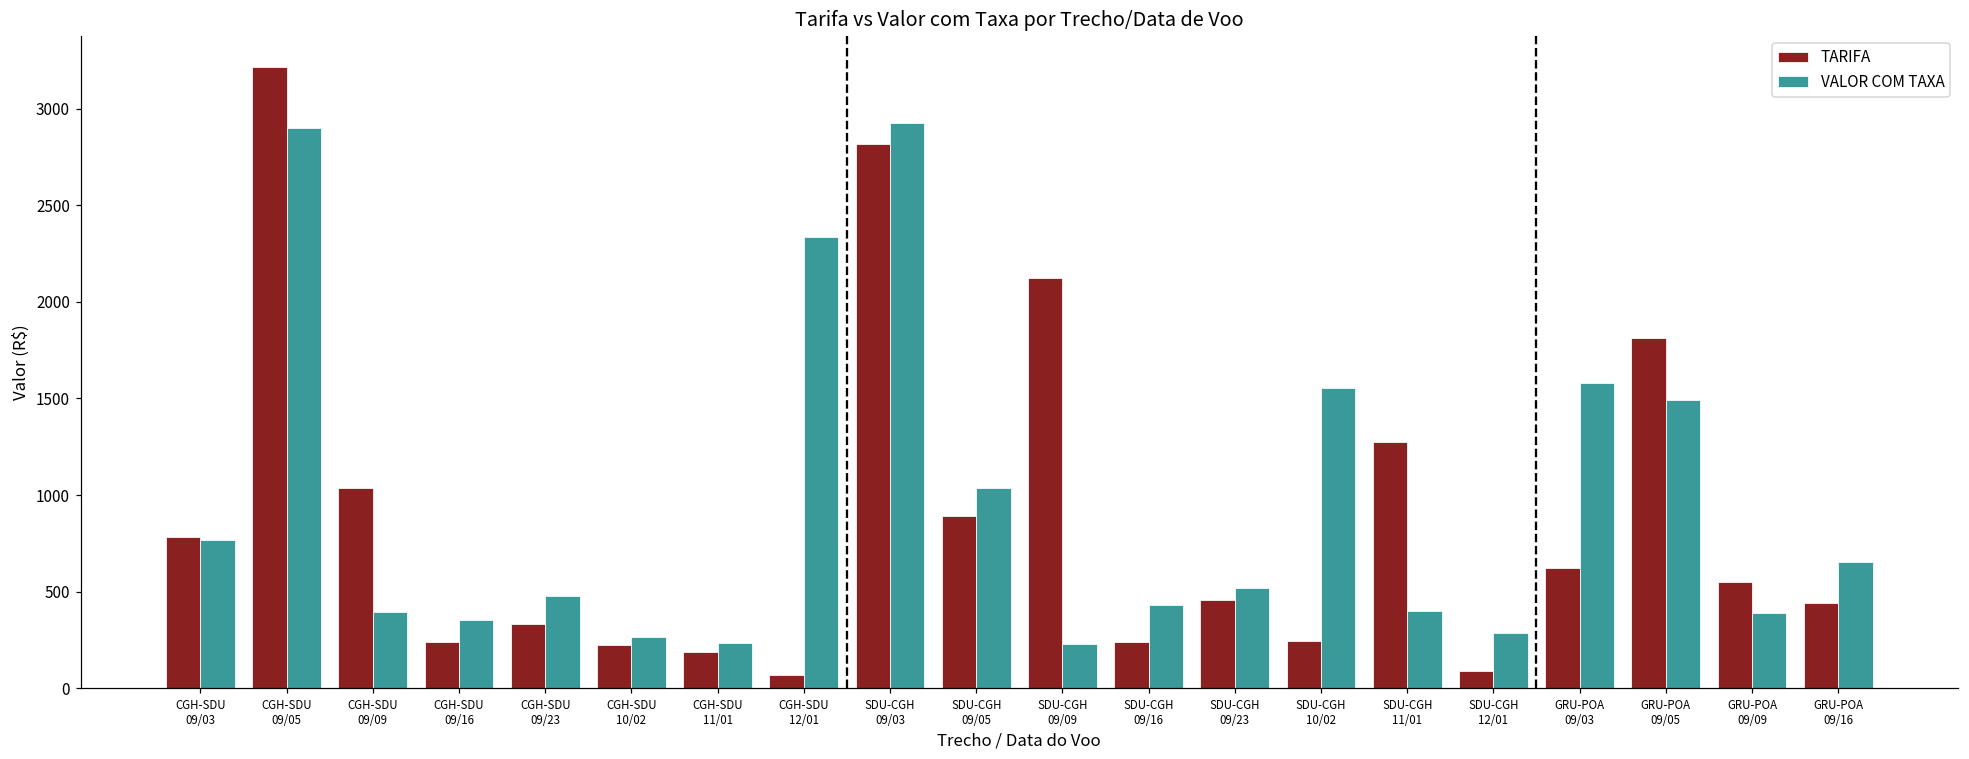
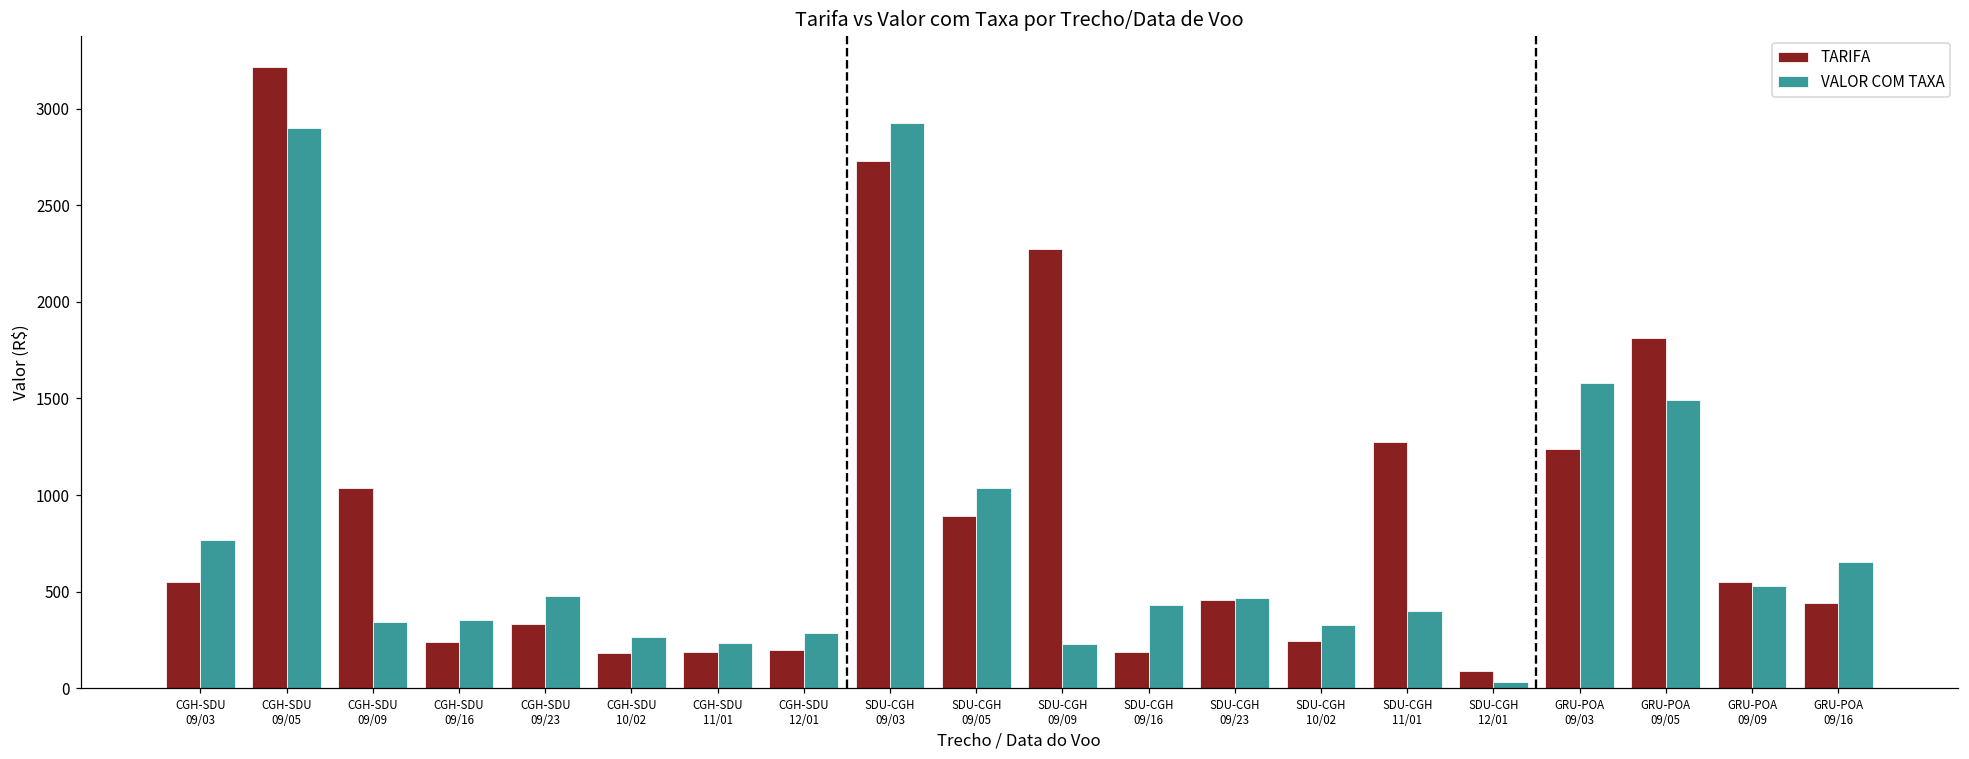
TARIFA, CGH-SDU 09/03: 780 -> 550
VALOR COM TAXA, CGH-SDU 09/09: 390 -> 340
TARIFA, CGH-SDU 10/02: 230 -> 180
TARIFA, CGH-SDU 12/01: 70 -> 200
VALOR COM TAXA, CGH-SDU 12/01: 2340 -> 290
TARIFA, SDU-CGH 09/03: 2820 -> 2730
TARIFA, SDU-CGH 09/09: 2120 -> 2270
TARIFA, SDU-CGH 09/16: 240 -> 190
VALOR COM TAXA, SDU-CGH 09/23: 520 -> 470
VALOR COM TAXA, SDU-CGH 10/02: 1550 -> 330
VALOR COM TAXA, SDU-CGH 12/01: 290 -> 30
TARIFA, GRU-POA 09/03: 620 -> 1240
VALOR COM TAXA, GRU-POA 09/09: 390 -> 530
